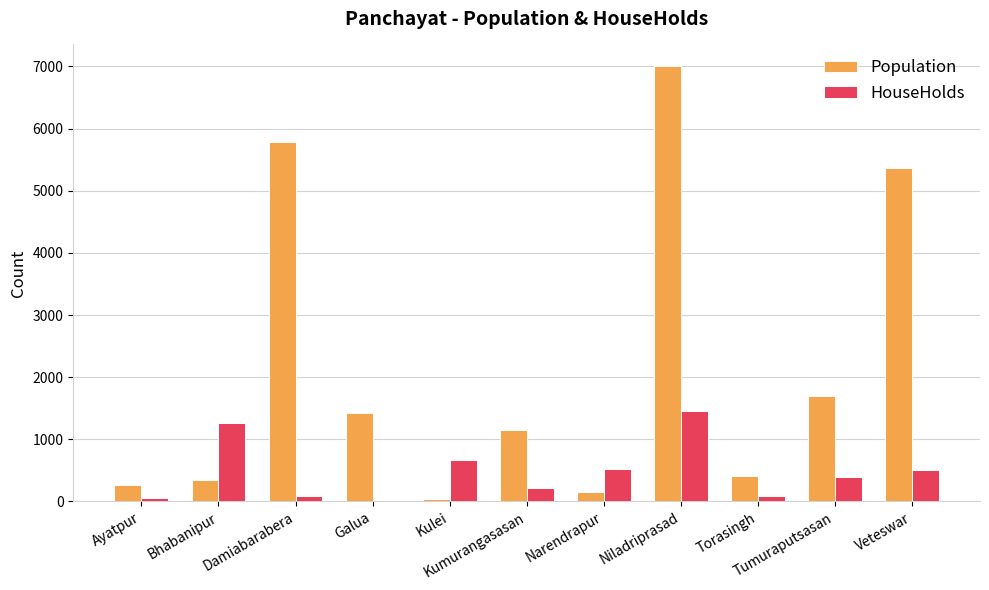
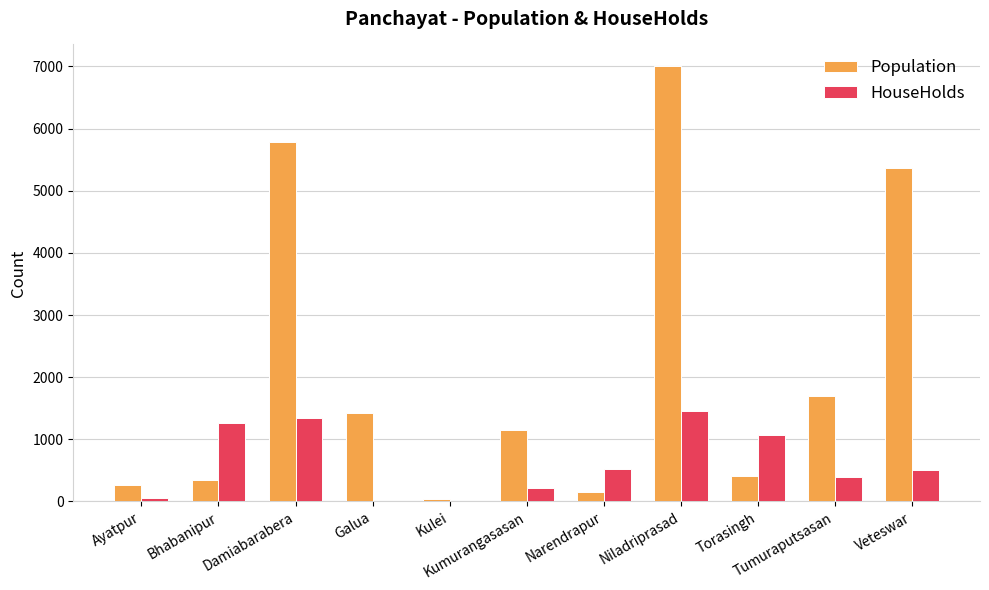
HouseHolds, Damiabarabera: 100 -> 1300
HouseHolds, Kulei: 700 -> 0
HouseHolds, Torasingh: 100 -> 1100
